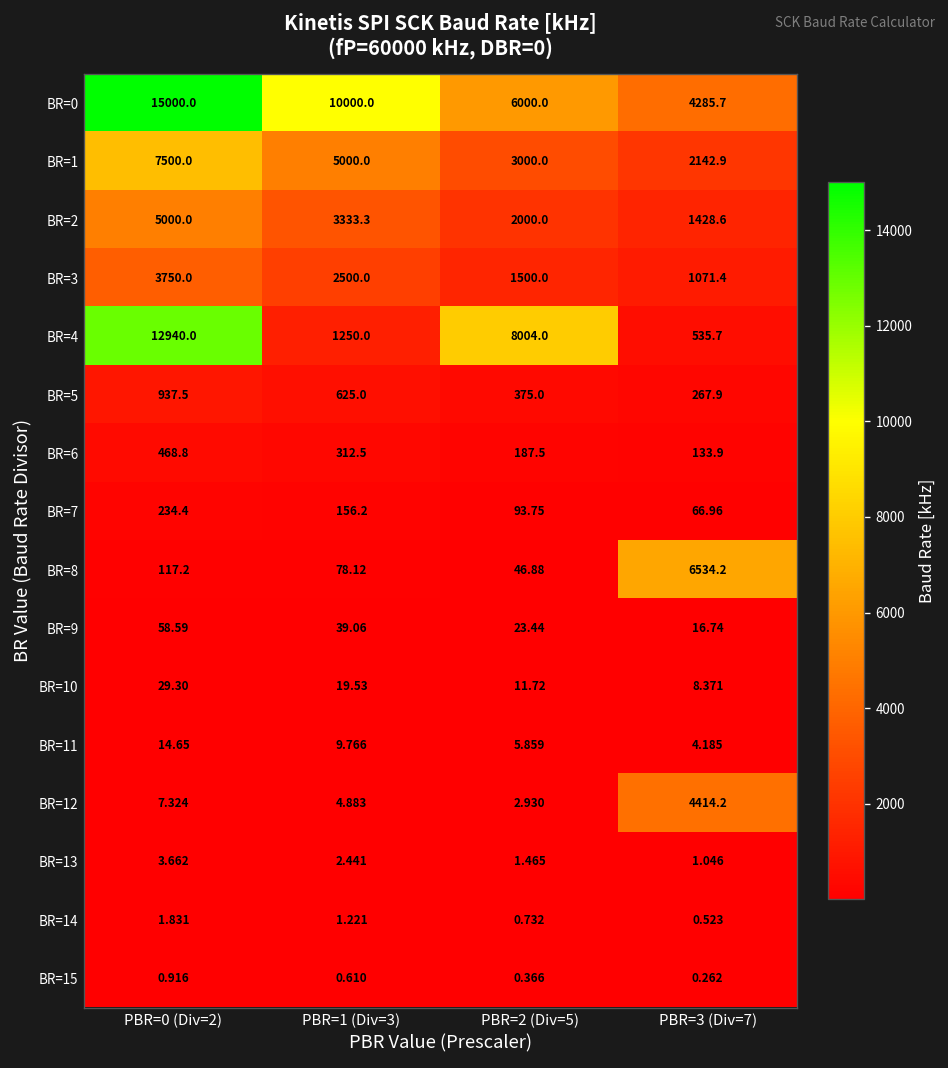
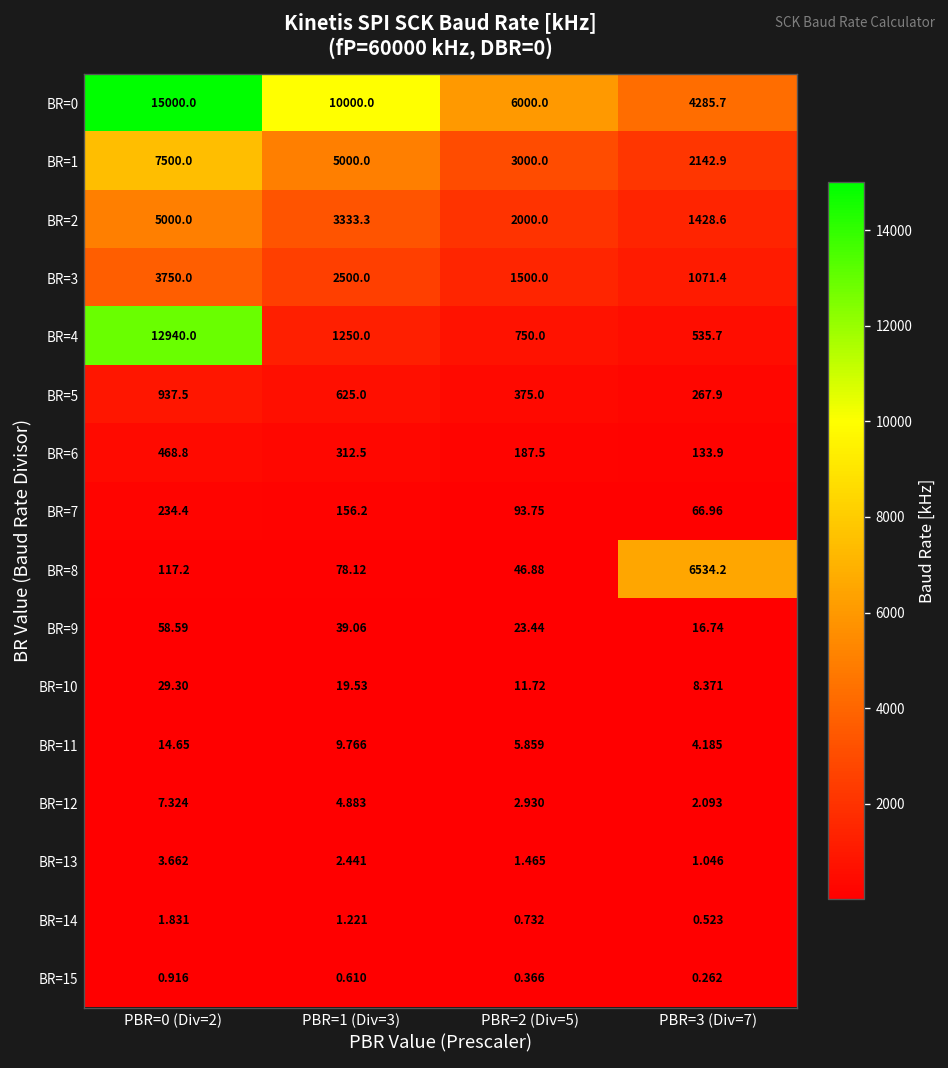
BR=4, PBR=2 (Div=5): 8004.0 -> 750.0
BR=12, PBR=3 (Div=7): 4414.2 -> 2.093
